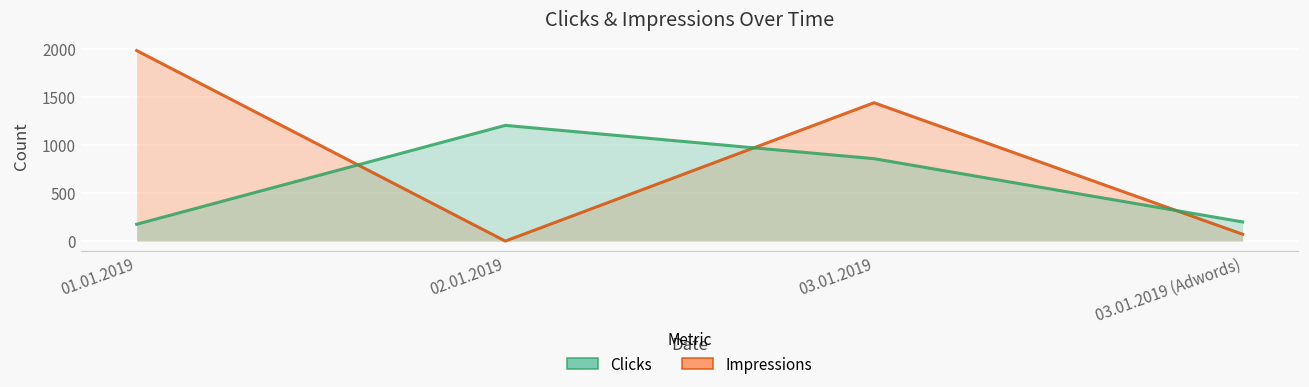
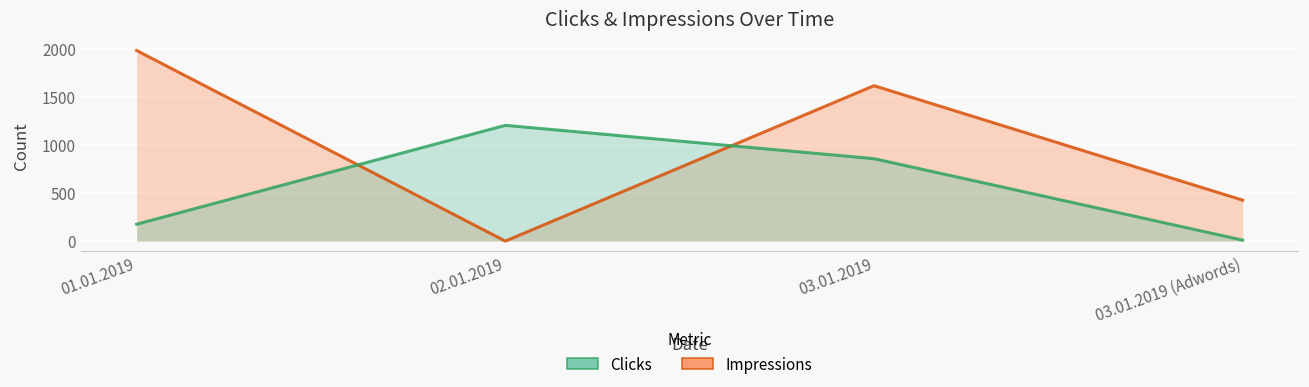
Impressions, 03.01.2019: 1400 -> 1600
Impressions, 03.01.2019 (Adwords): 100 -> 400
Clicks, 03.01.2019 (Adwords): 200 -> 0
